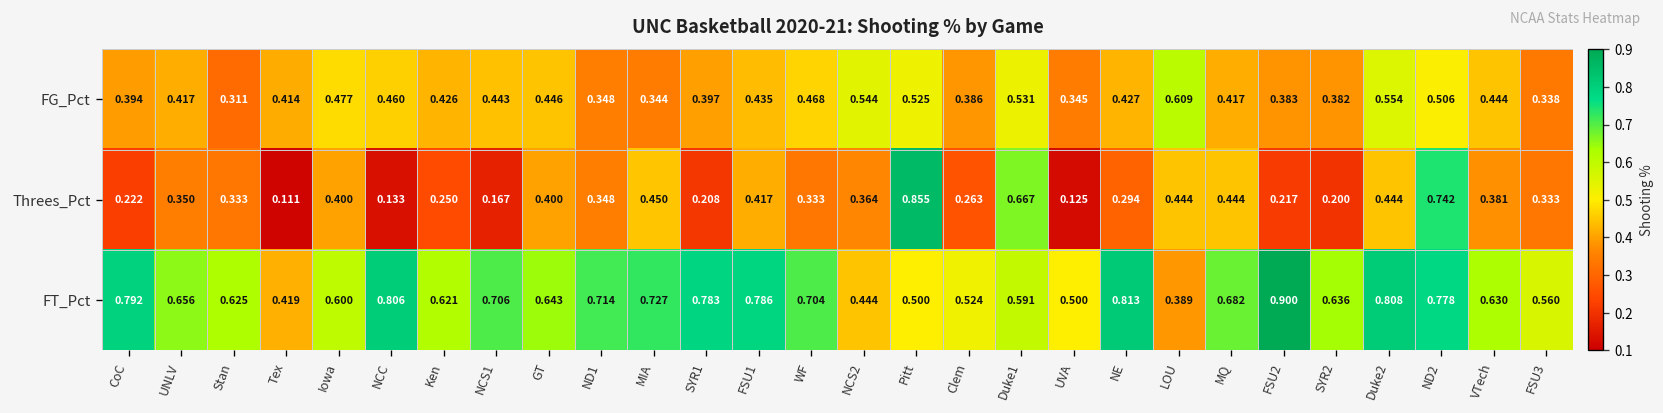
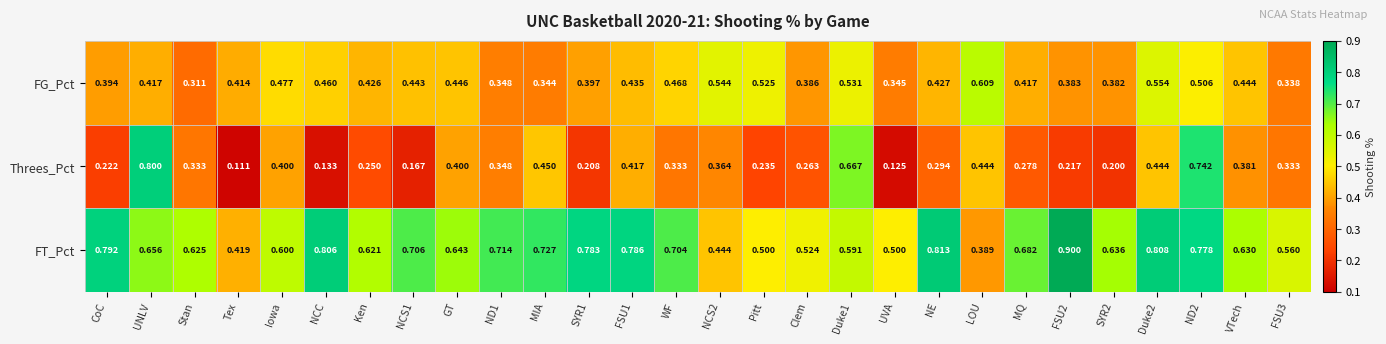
Threes_Pct, UNLV: 0.350 -> 0.800
Threes_Pct, Pitt: 0.855 -> 0.235
Threes_Pct, MQ: 0.444 -> 0.278
